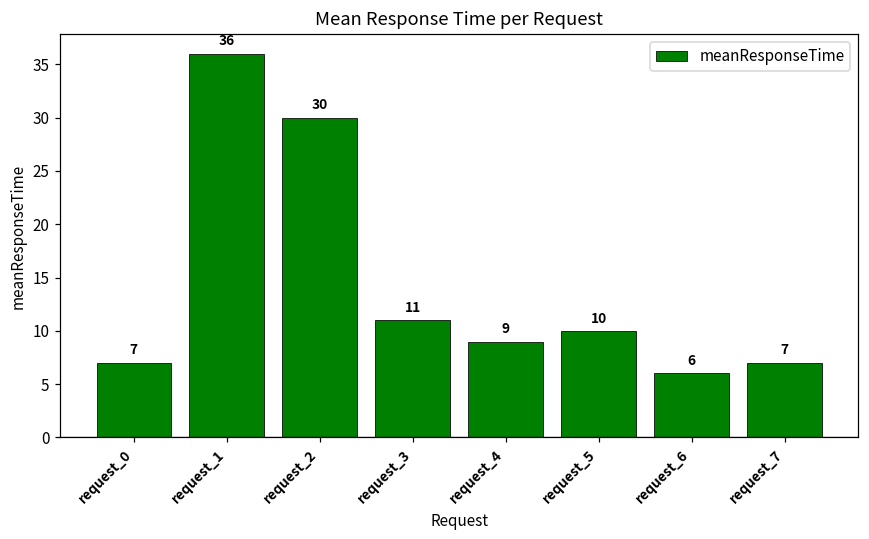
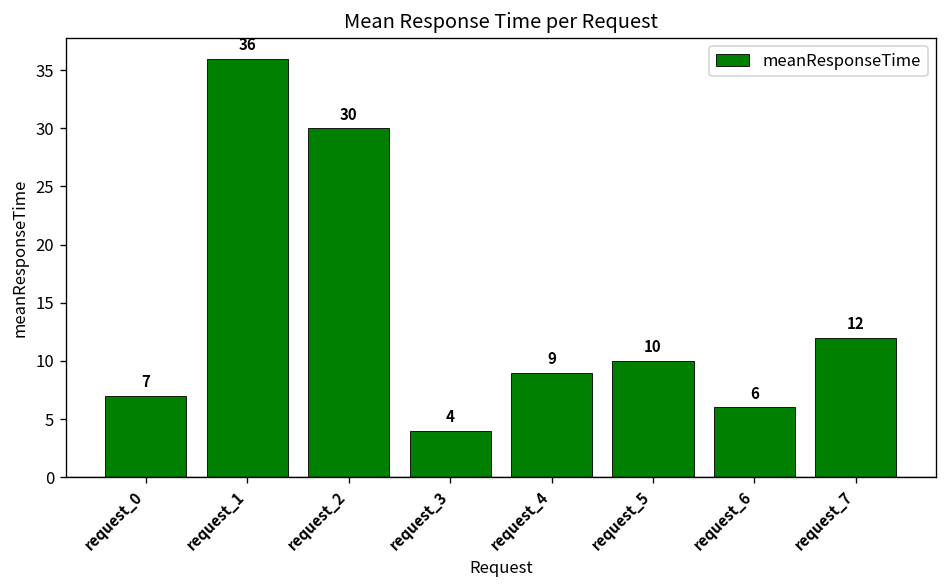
request_3: 11 -> 4
request_7: 7 -> 12
